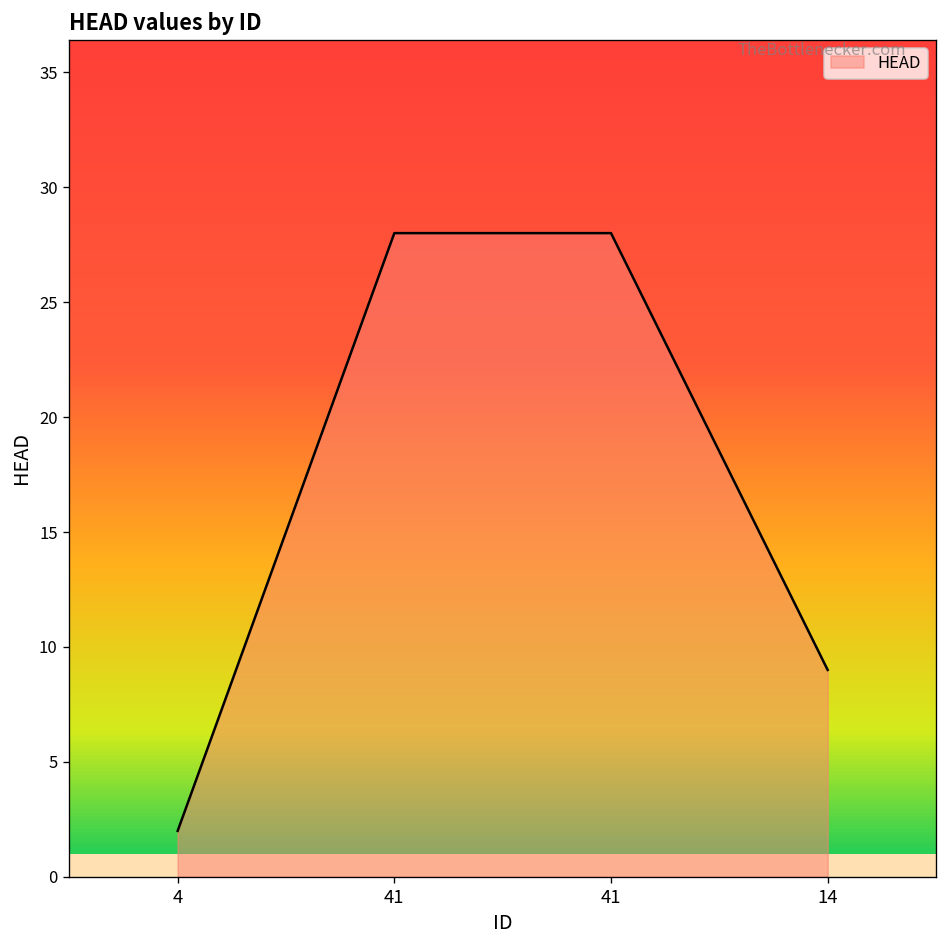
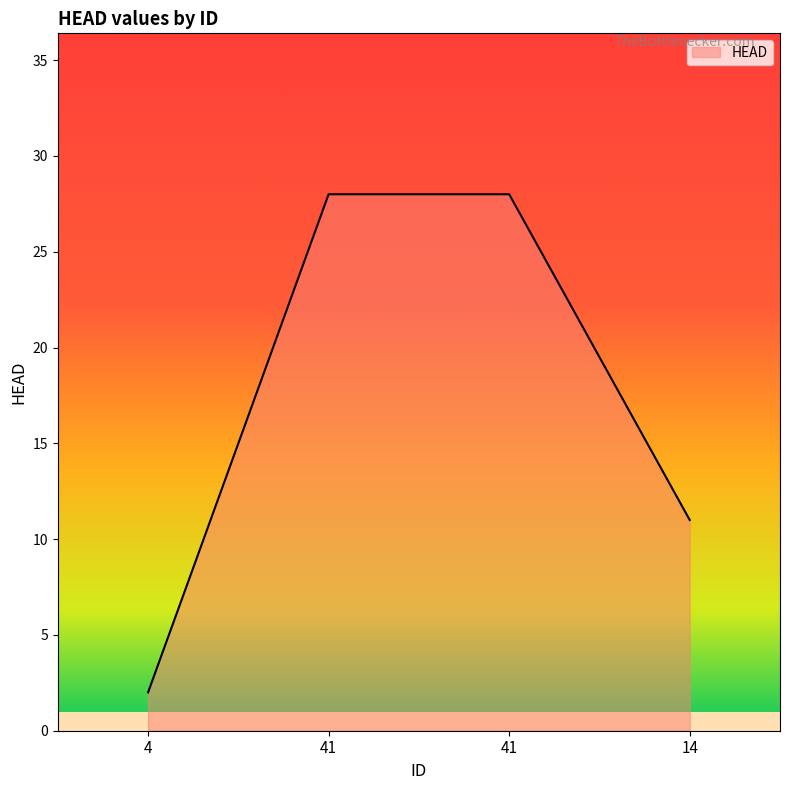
14: 9 -> 11
